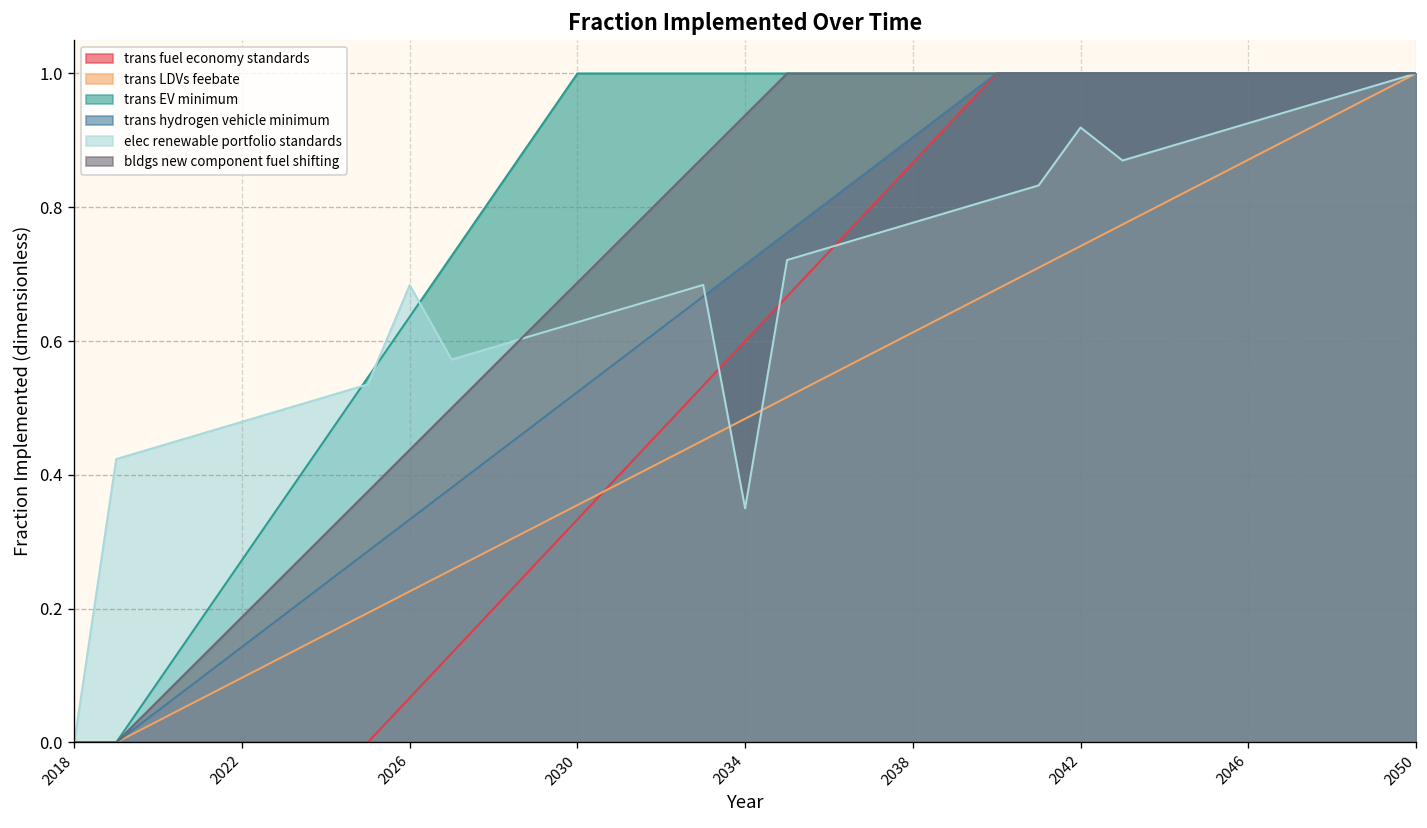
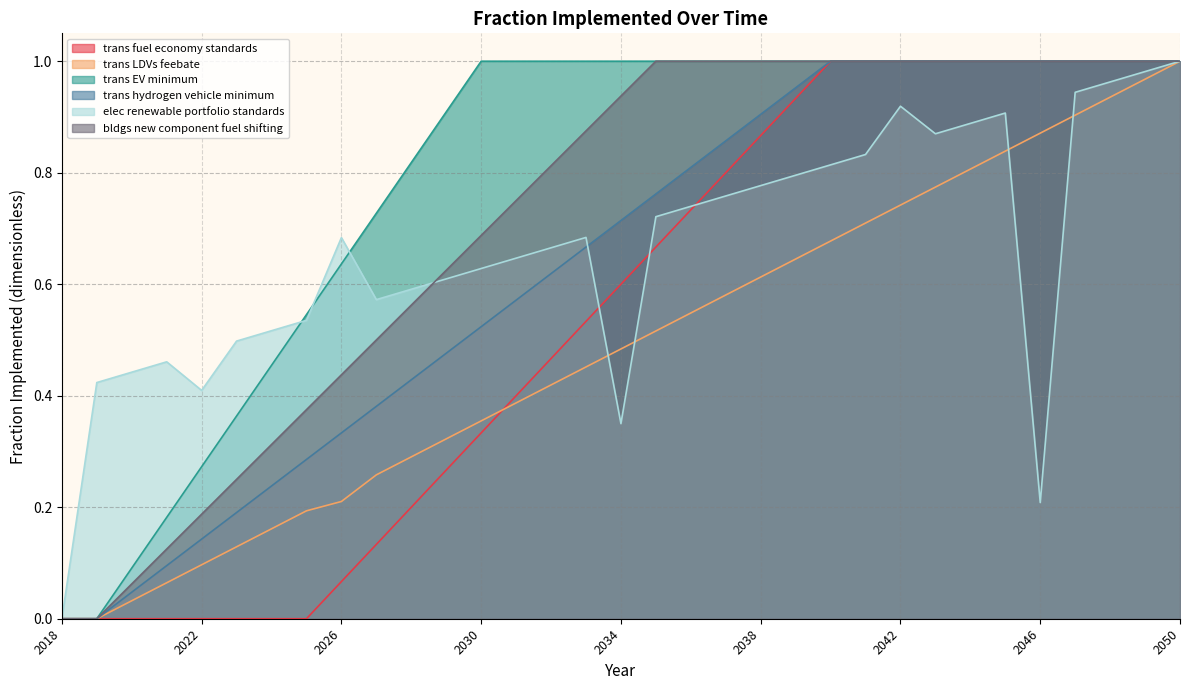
elec renewable portfolio standards, 2022: 0.48 -> 0.41
trans LDVs feebate, 2026: 0.23 -> 0.21
elec renewable portfolio standards, 2046: 0.93 -> 0.21
